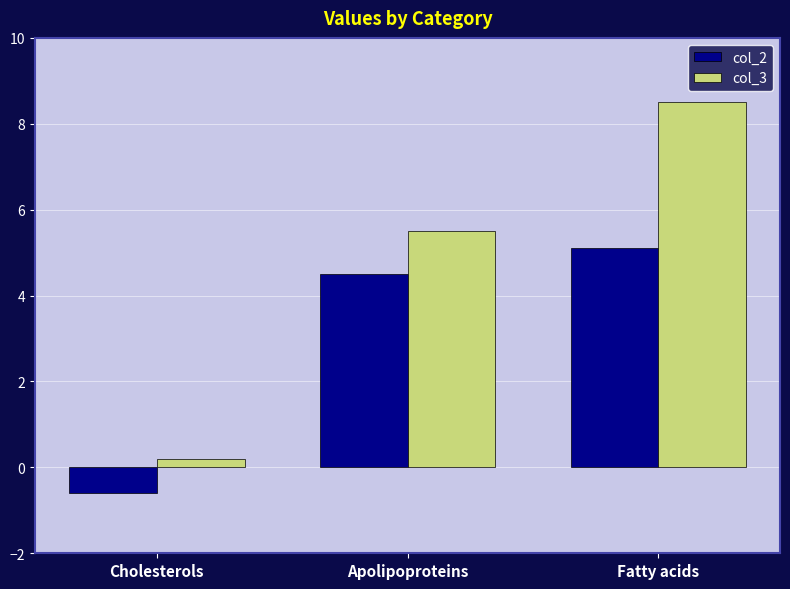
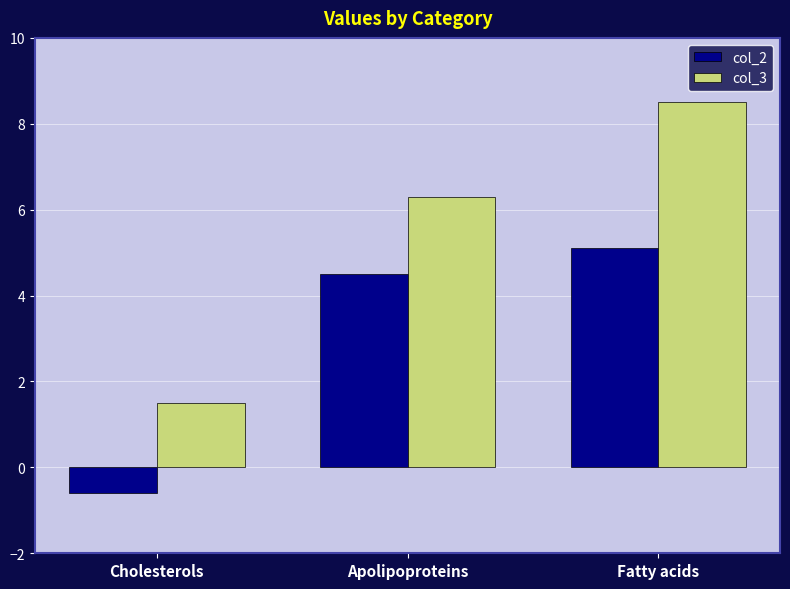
col_3, Cholesterols: 0.2 -> 1.5
col_3, Apolipoproteins: 5.5 -> 6.3
